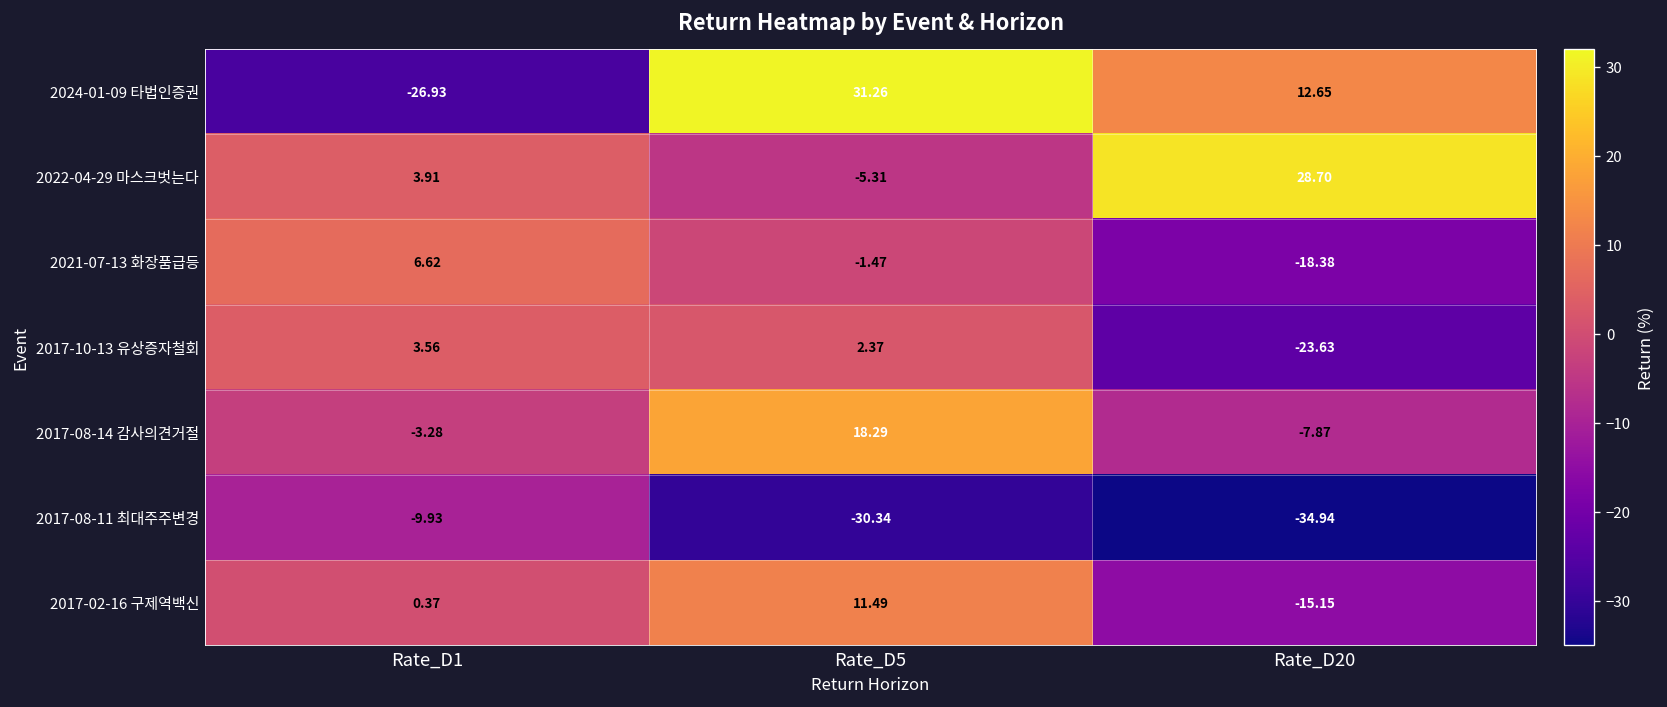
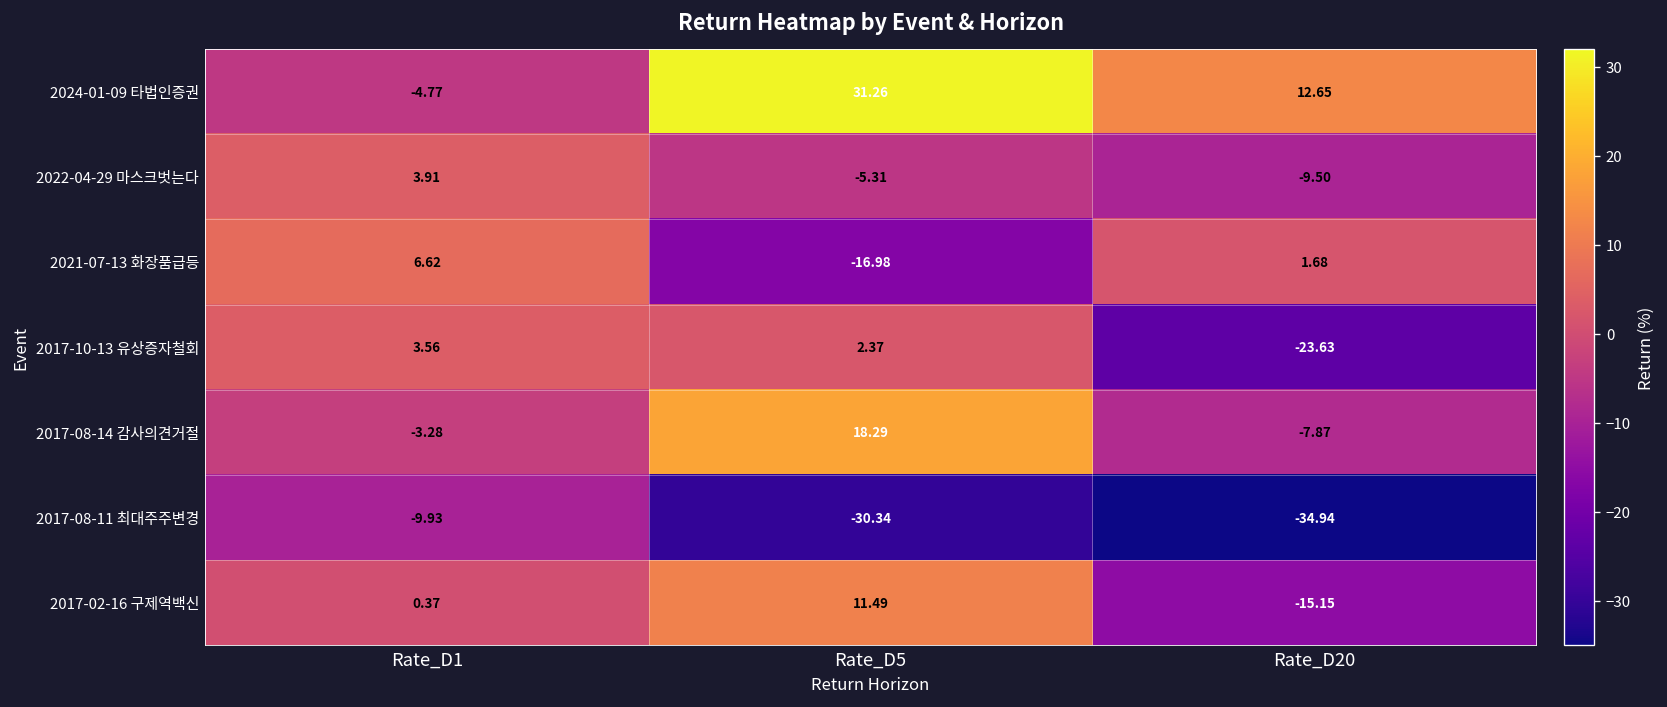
2024-01-09 타법인증권, Rate_D1: -26.93 -> -4.77
2022-04-29 마스크벗는다, Rate_D20: 28.70 -> -9.50
2021-07-13 화장품급등, Rate_D5: -1.47 -> -16.98
2021-07-13 화장품급등, Rate_D20: -18.38 -> 1.68
